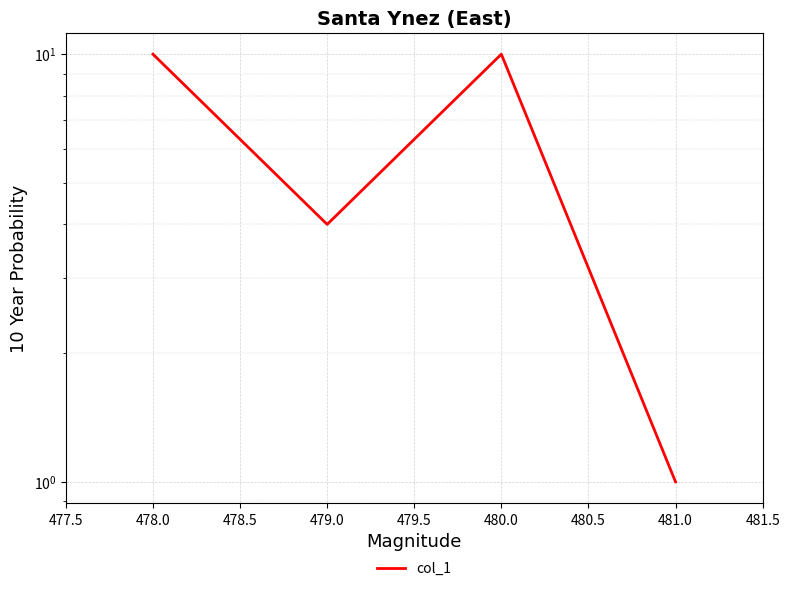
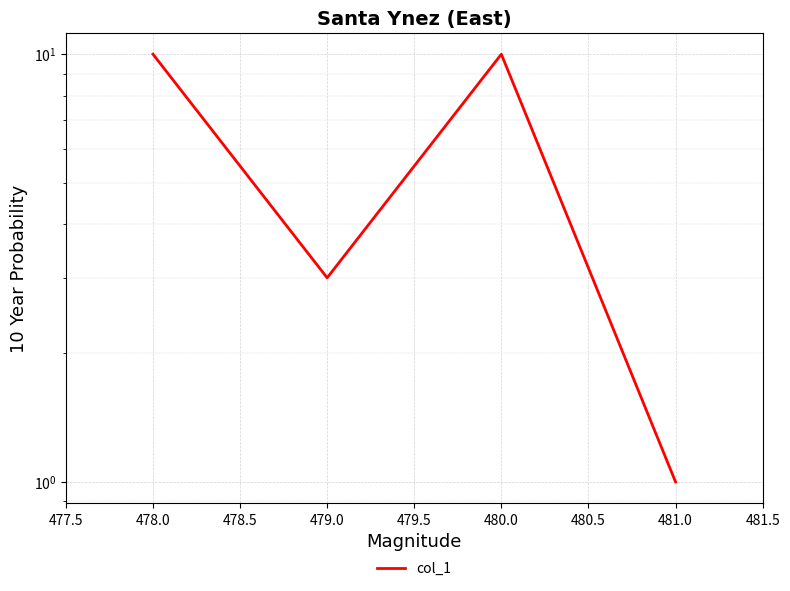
479.0: 4 -> 3
